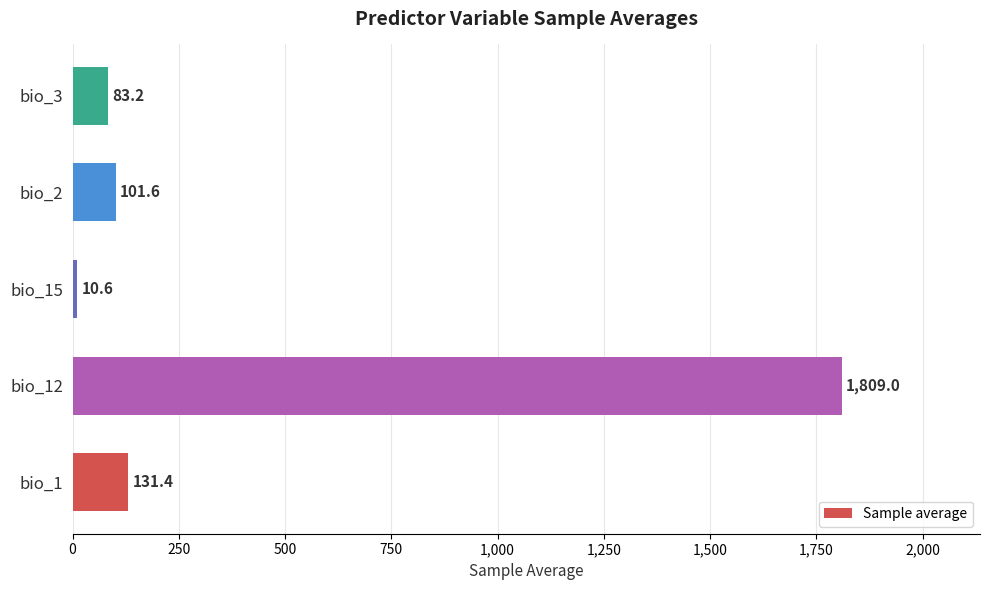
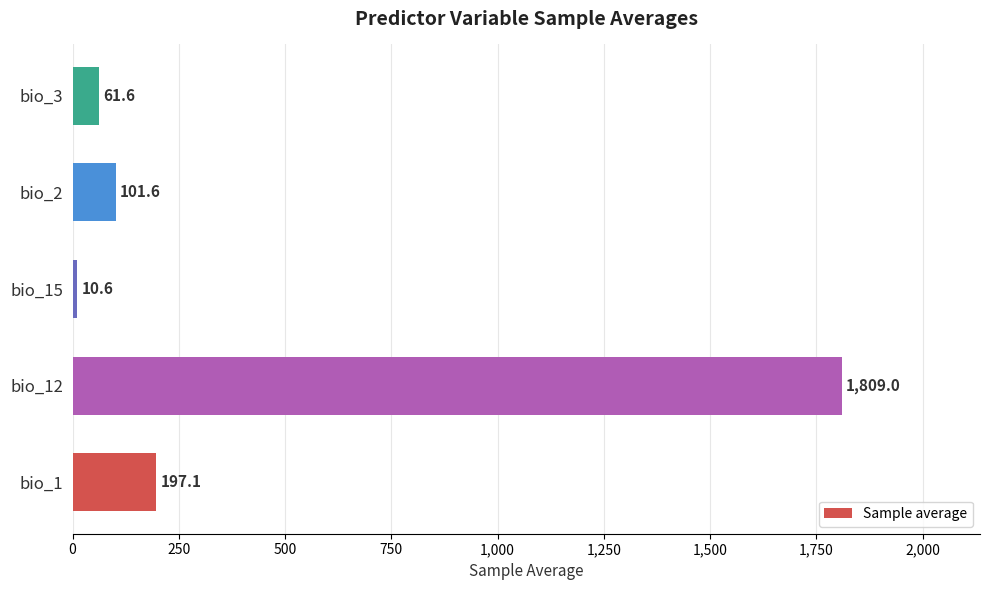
bio_3: 83.2 -> 61.6
bio_1: 131.4 -> 197.1
